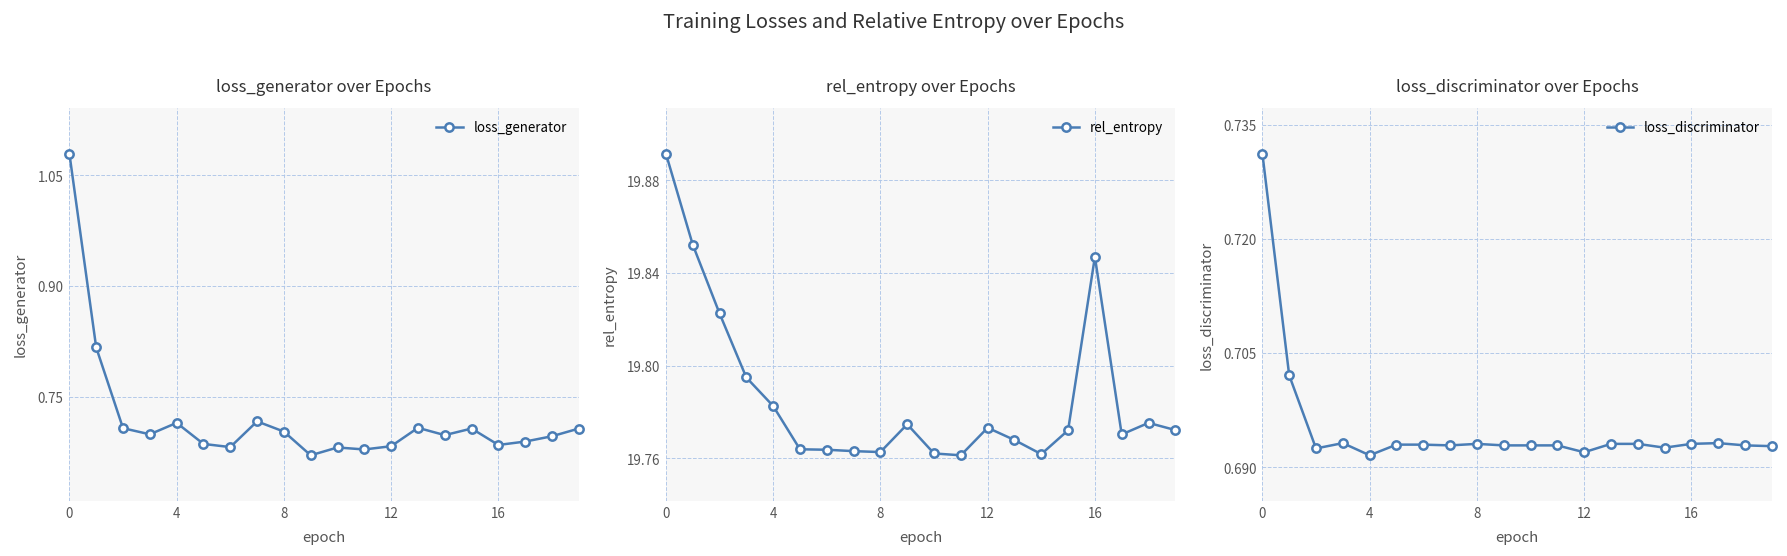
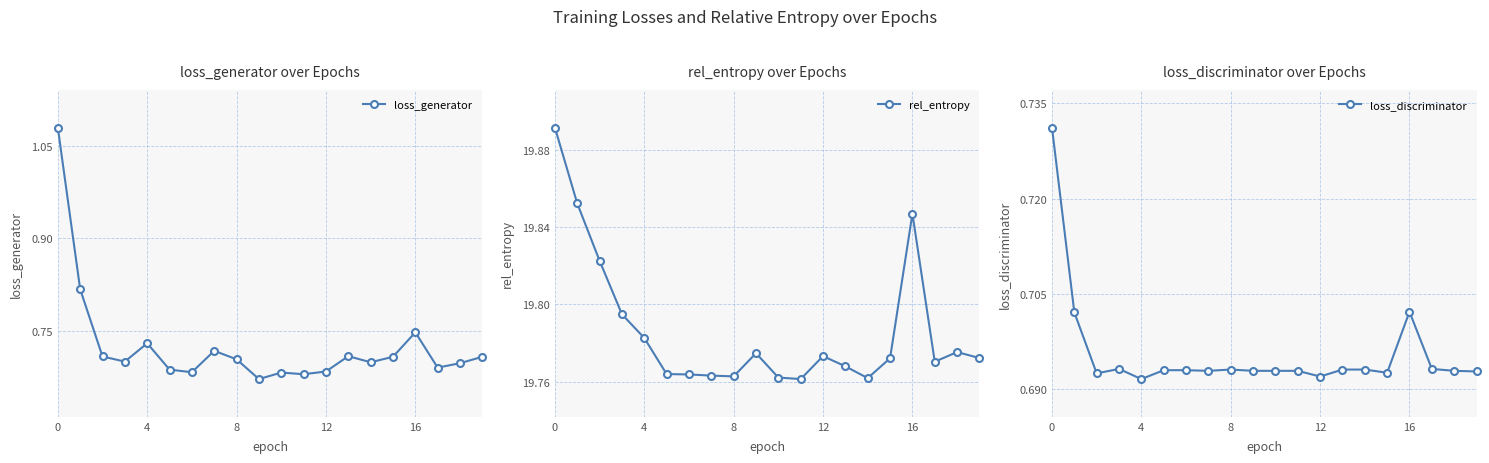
loss_generator over Epochs, 4: 0.72 -> 0.73
loss_generator over Epochs, 16: 0.69 -> 0.75
loss_discriminator over Epochs, 16: 0.693 -> 0.702
